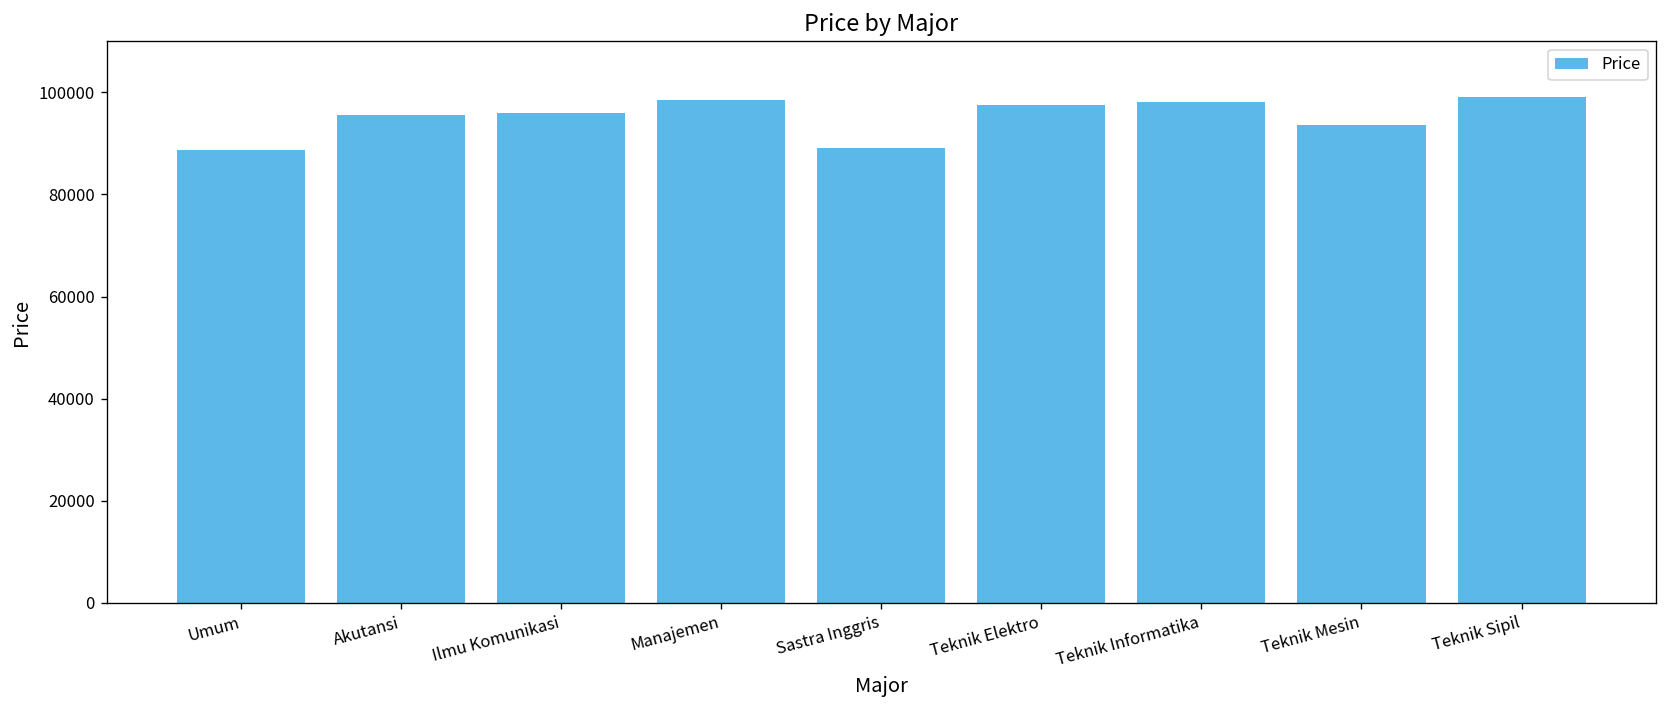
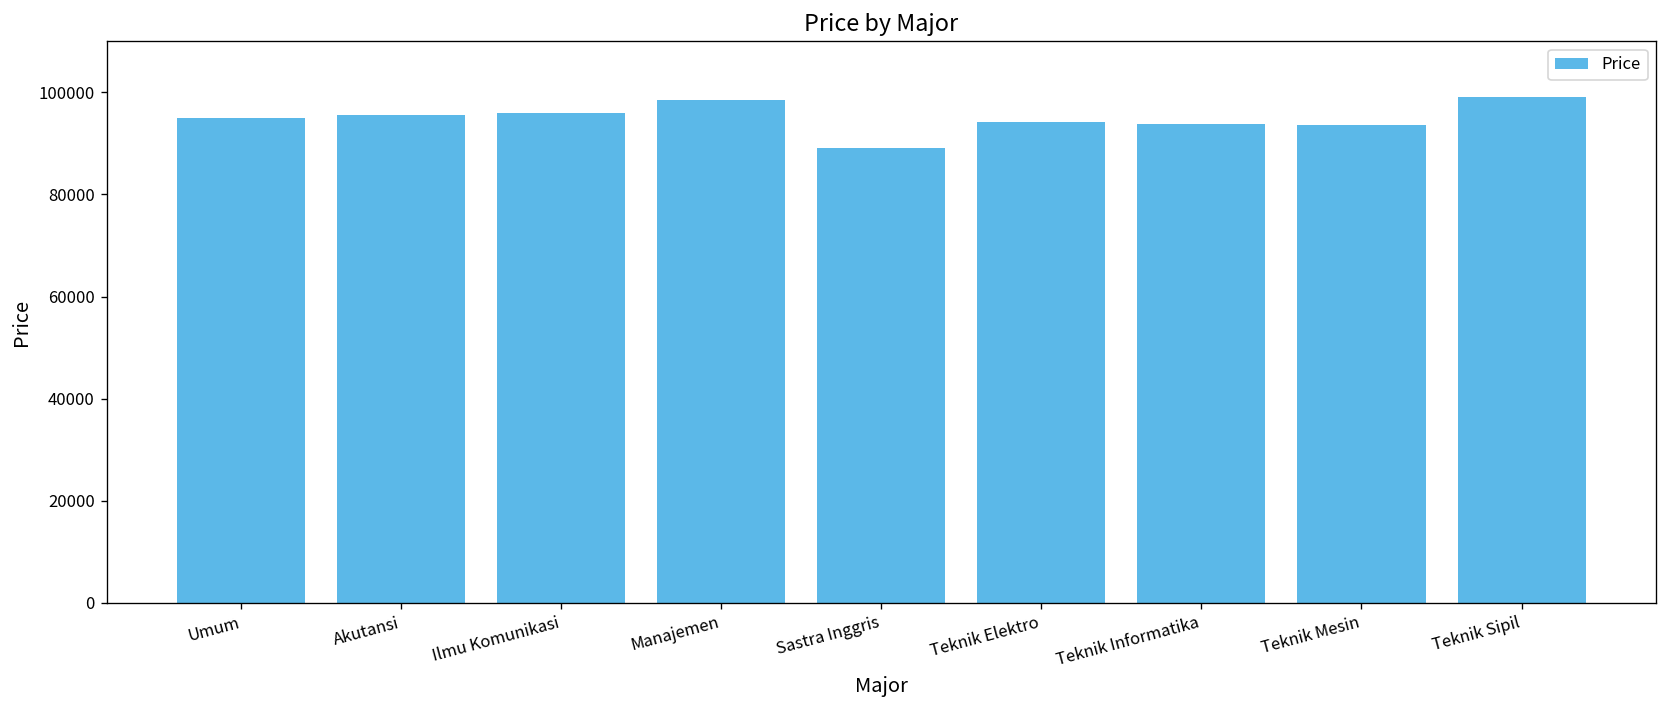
Umum: 89000 -> 95000
Teknik Elektro: 98000 -> 94000
Teknik Informatika: 98000 -> 94000
